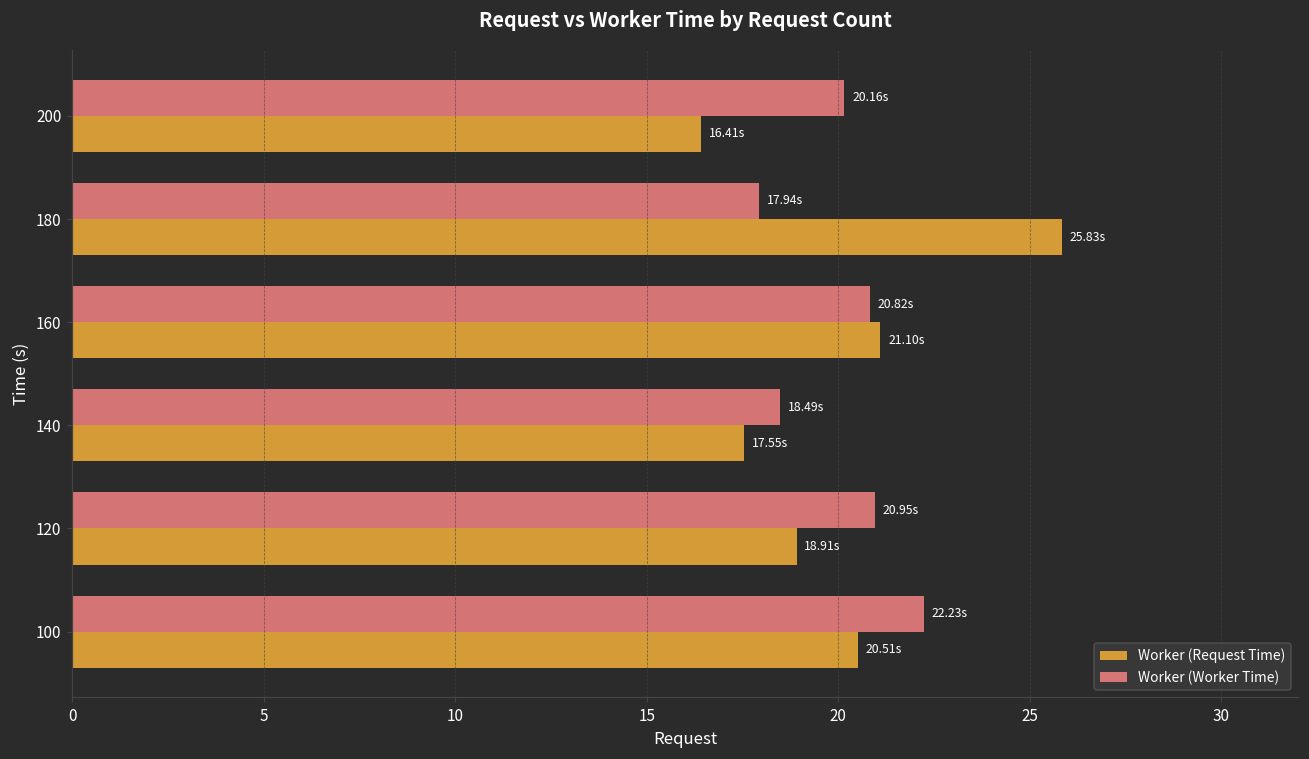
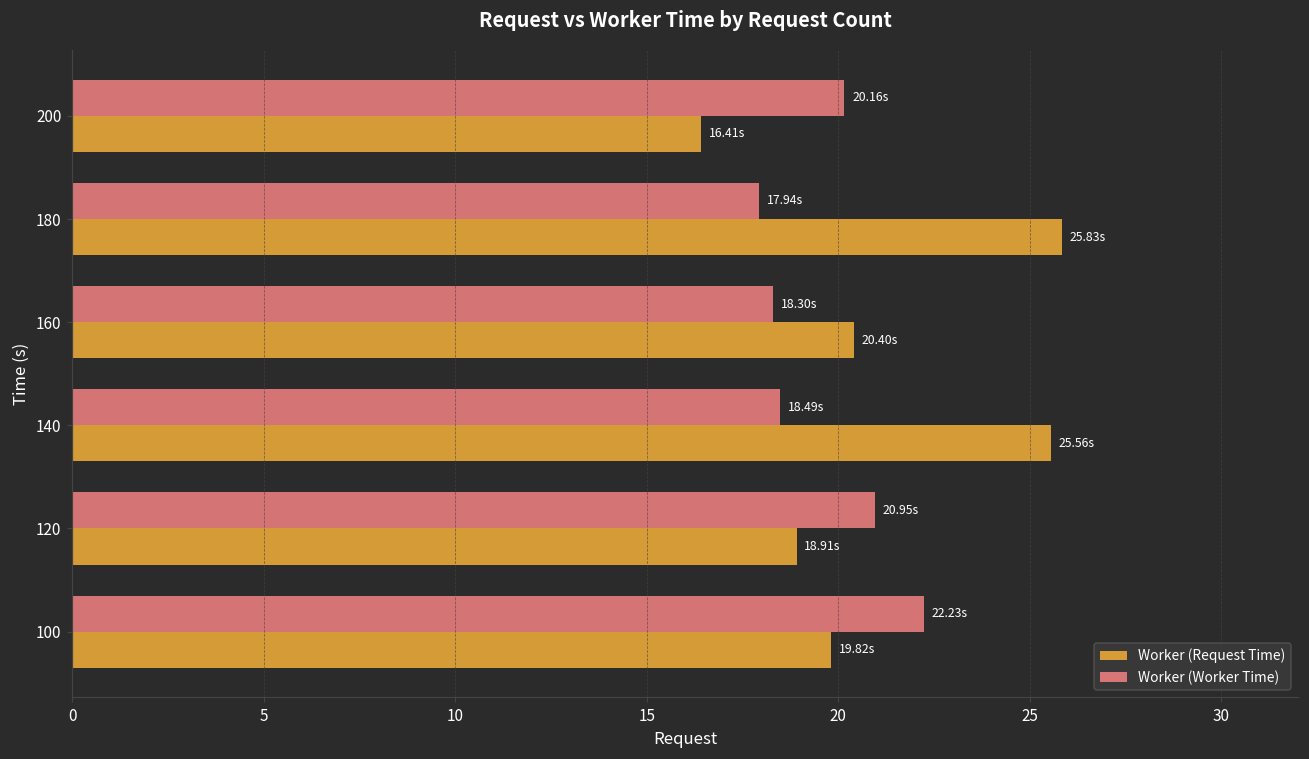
Worker (Worker Time), 160: 20.82s -> 18.30s
Worker (Request Time), 160: 21.10s -> 20.40s
Worker (Request Time), 140: 17.55s -> 25.56s
Worker (Request Time), 100: 20.51s -> 19.82s
